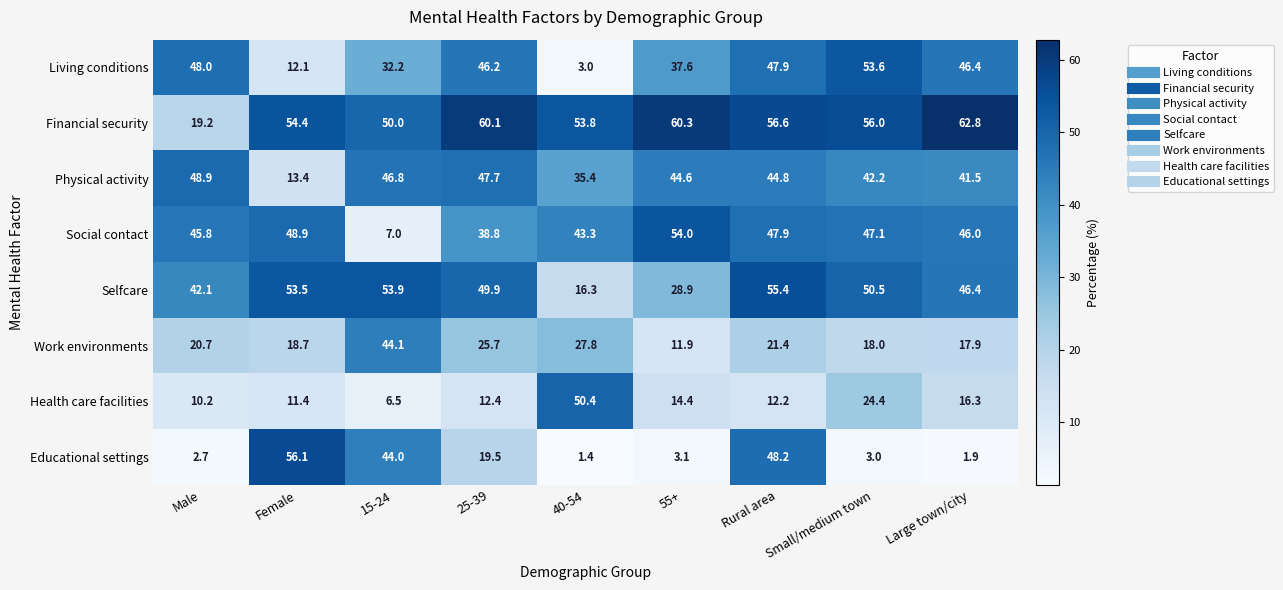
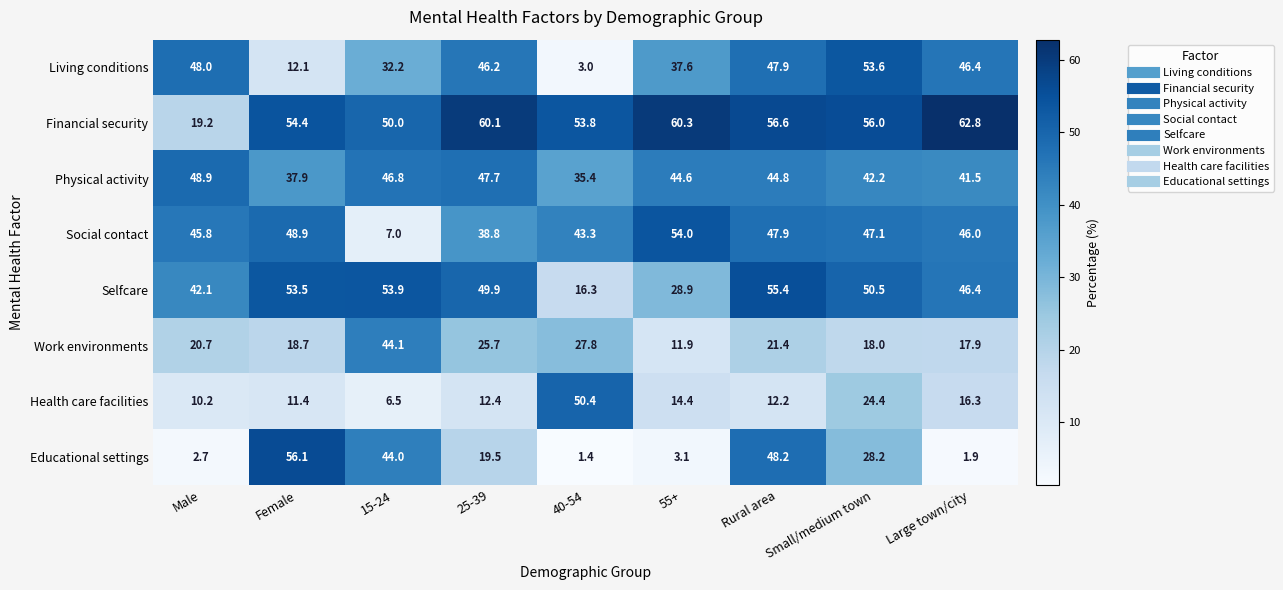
Physical activity, Female: 13.4 -> 37.9
Educational settings, Small/medium town: 3.0 -> 28.2
